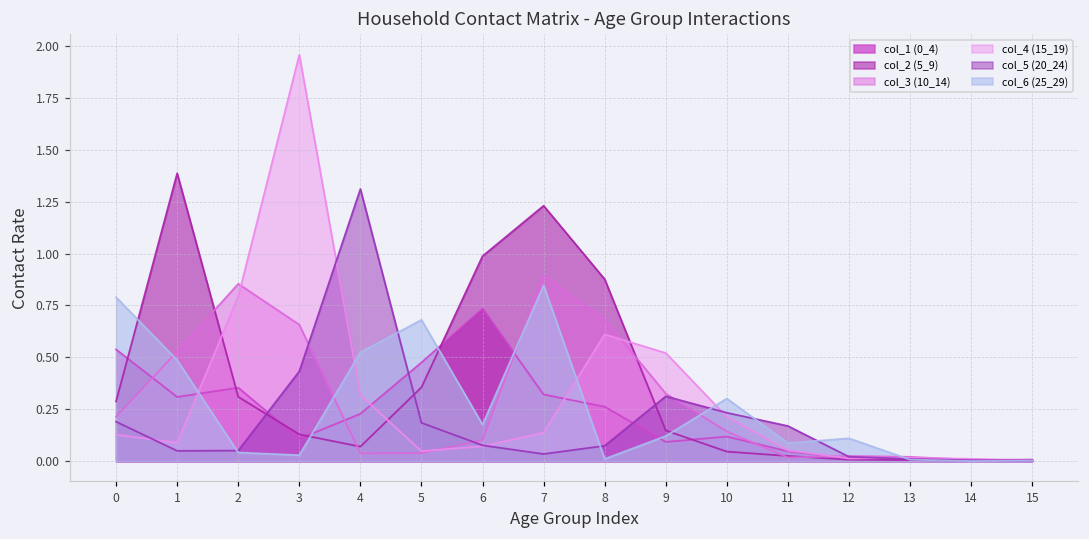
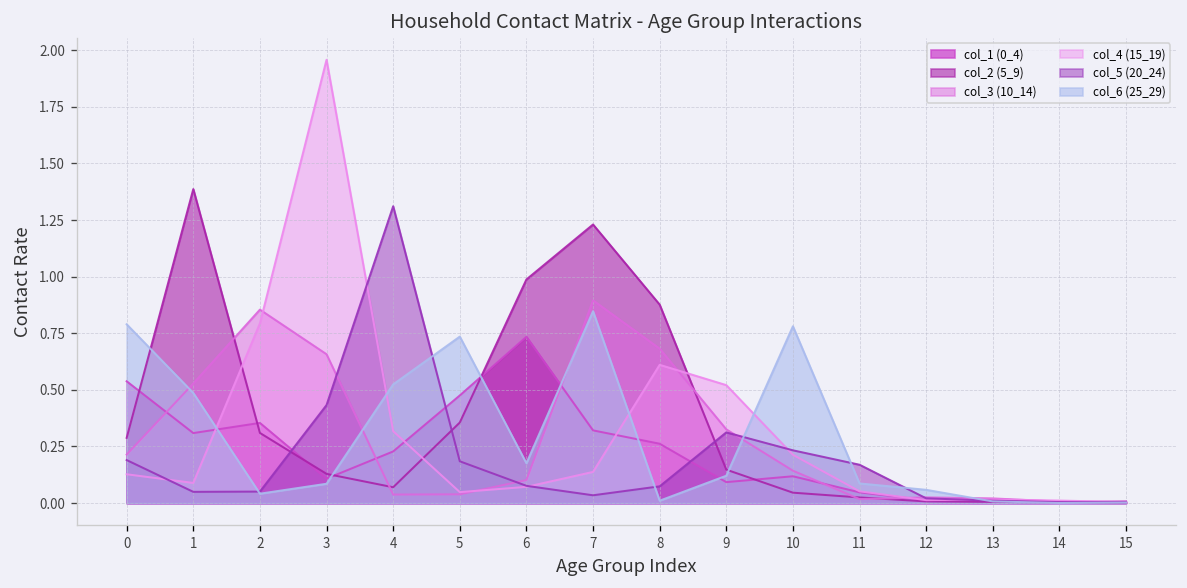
col_6 (25_29), 3: 0.03 -> 0.09
col_6 (25_29), 5: 0.68 -> 0.74
col_6 (25_29), 10: 0.30 -> 0.78
col_6 (25_29), 12: 0.11 -> 0.06
